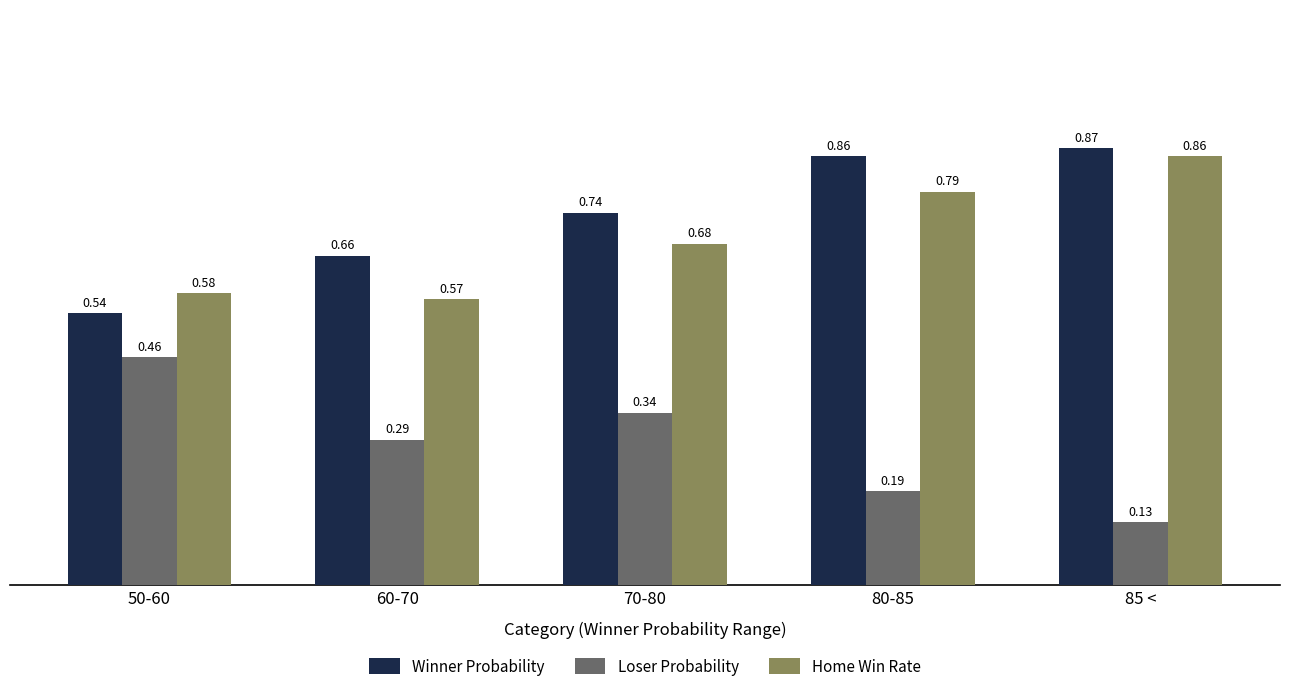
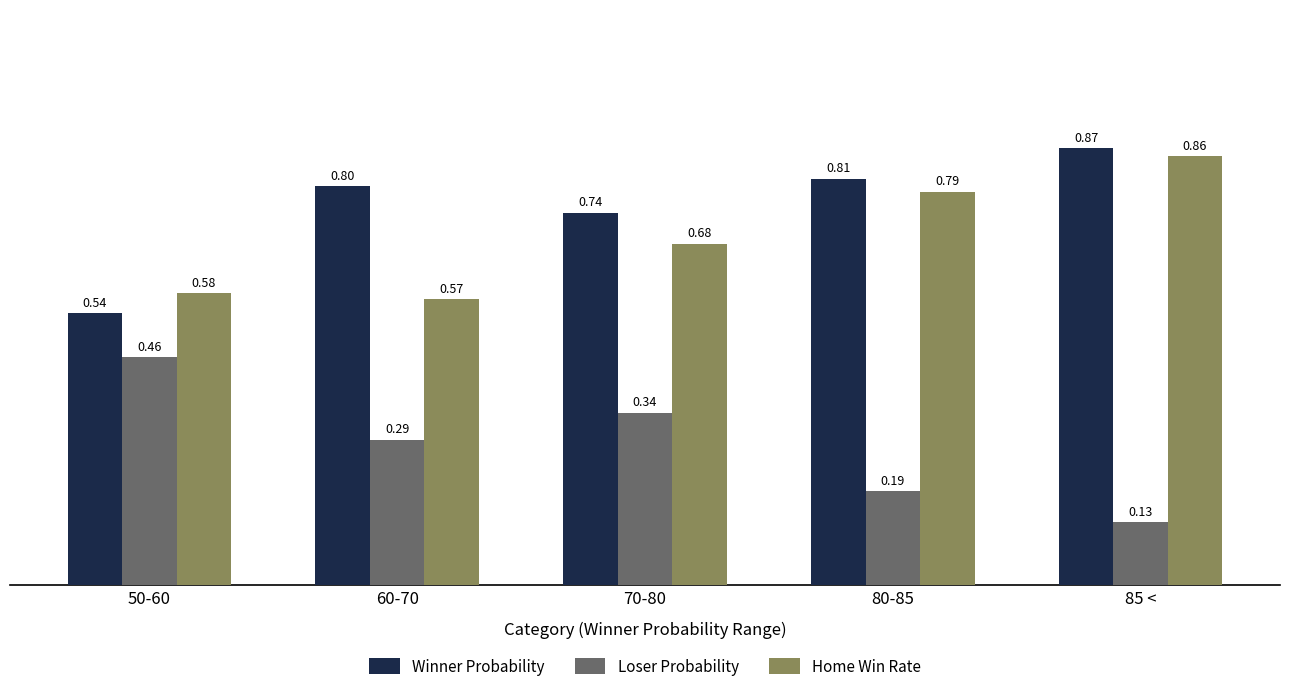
Winner Probability, 60-70: 0.66 -> 0.80
Winner Probability, 80-85: 0.86 -> 0.81
